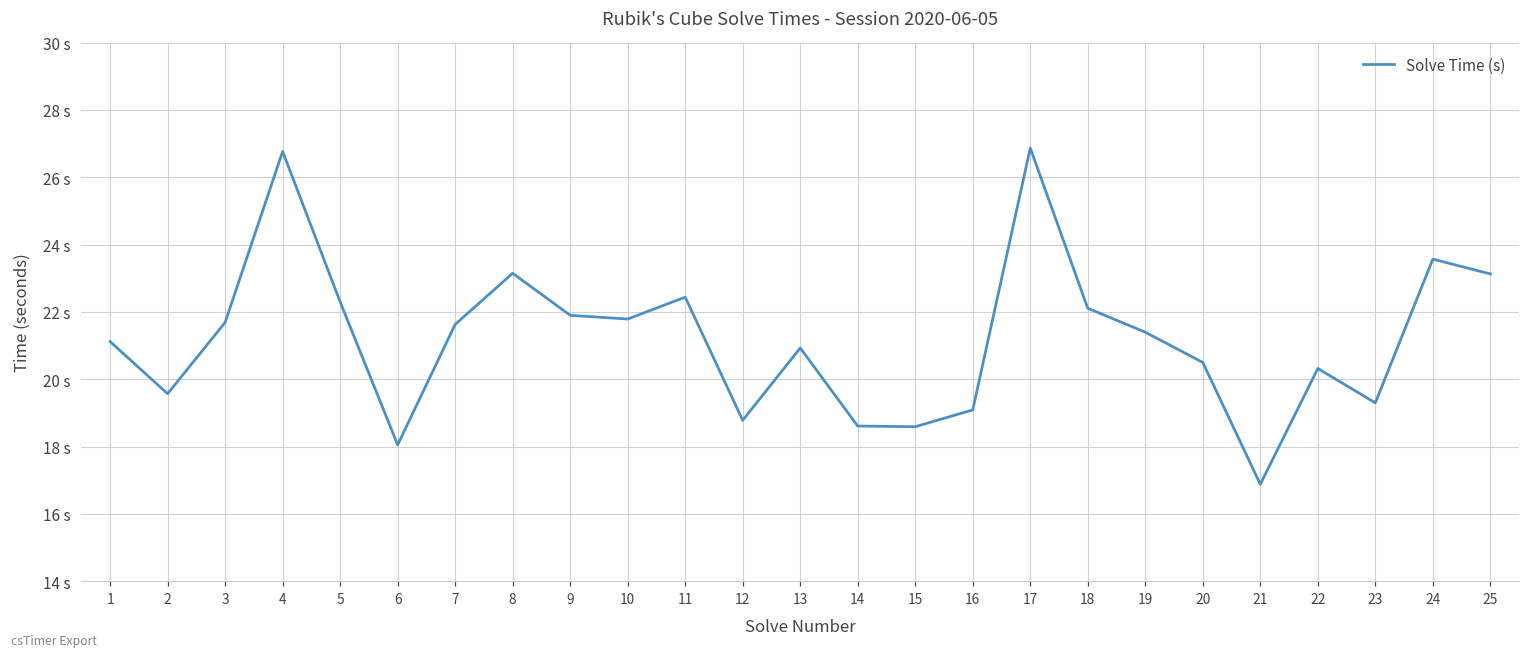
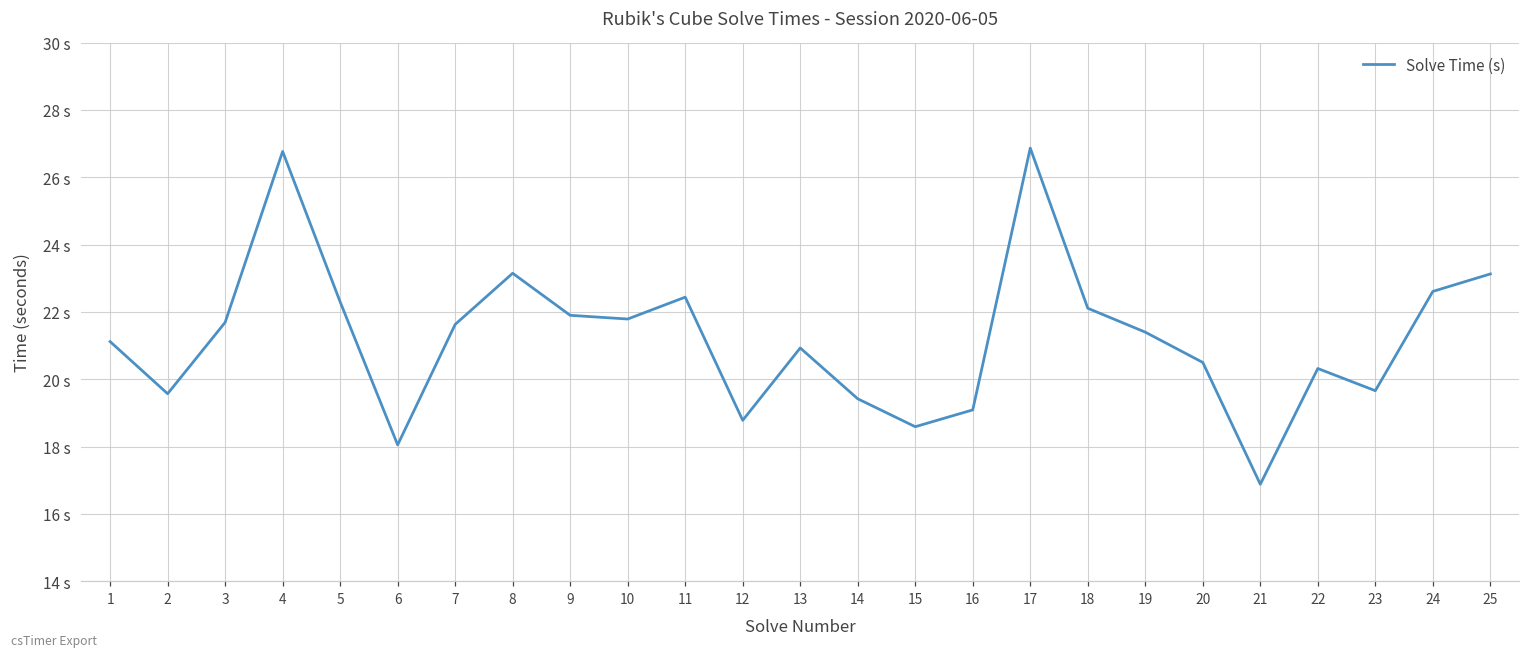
14: 18.6 s -> 19.4 s
23: 19.3 s -> 19.7 s
24: 23.6 s -> 22.6 s
